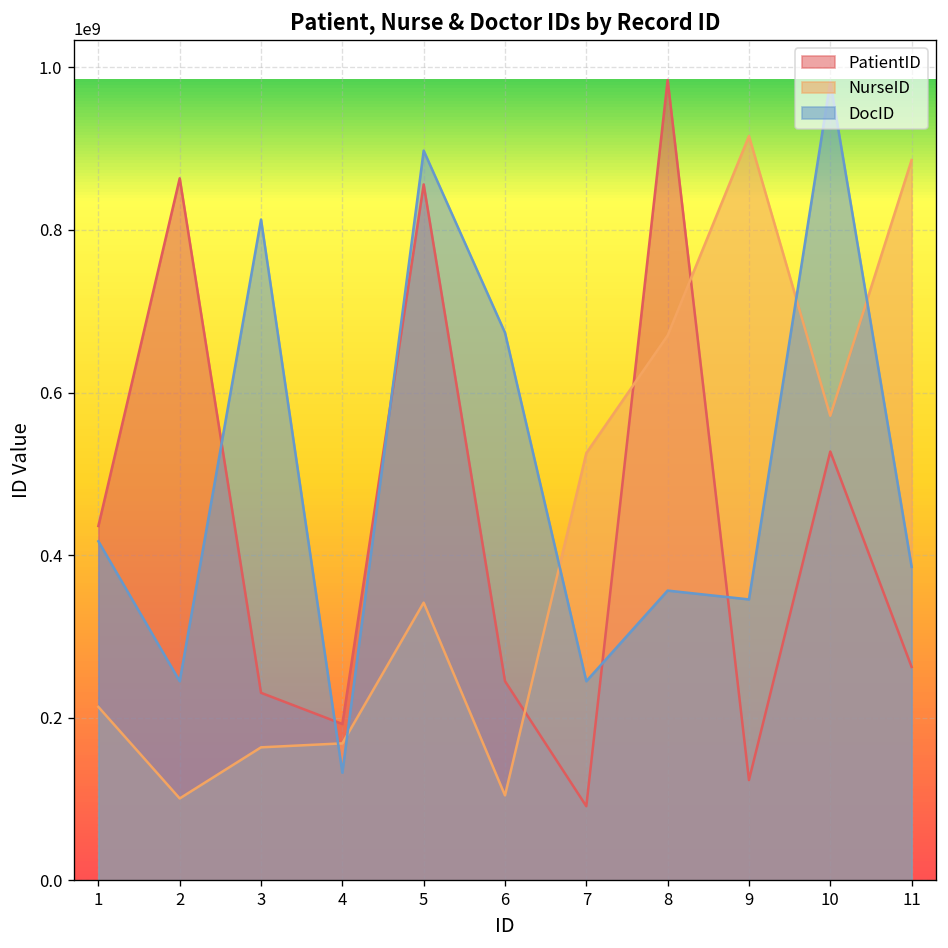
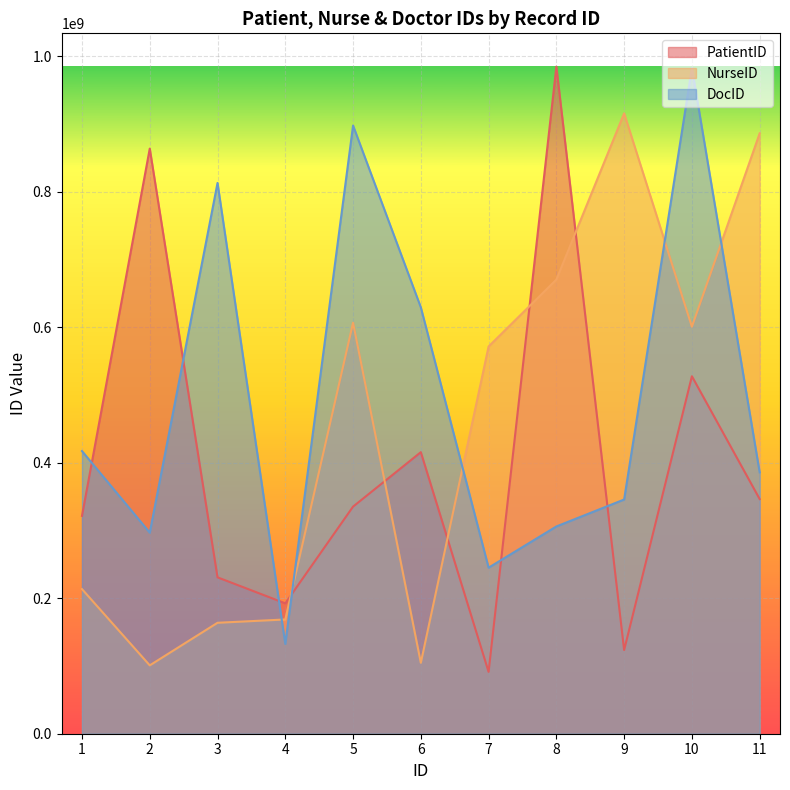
PatientID, 1: 440000000 -> 320000000
DocID, 2: 250000000 -> 300000000
PatientID, 5: 860000000 -> 340000000
NurseID, 5: 340000000 -> 610000000
PatientID, 6: 250000000 -> 420000000
DocID, 6: 670000000 -> 630000000
NurseID, 7: 530000000 -> 570000000
DocID, 8: 360000000 -> 310000000
NurseID, 10: 570000000 -> 600000000
PatientID, 11: 260000000 -> 350000000
